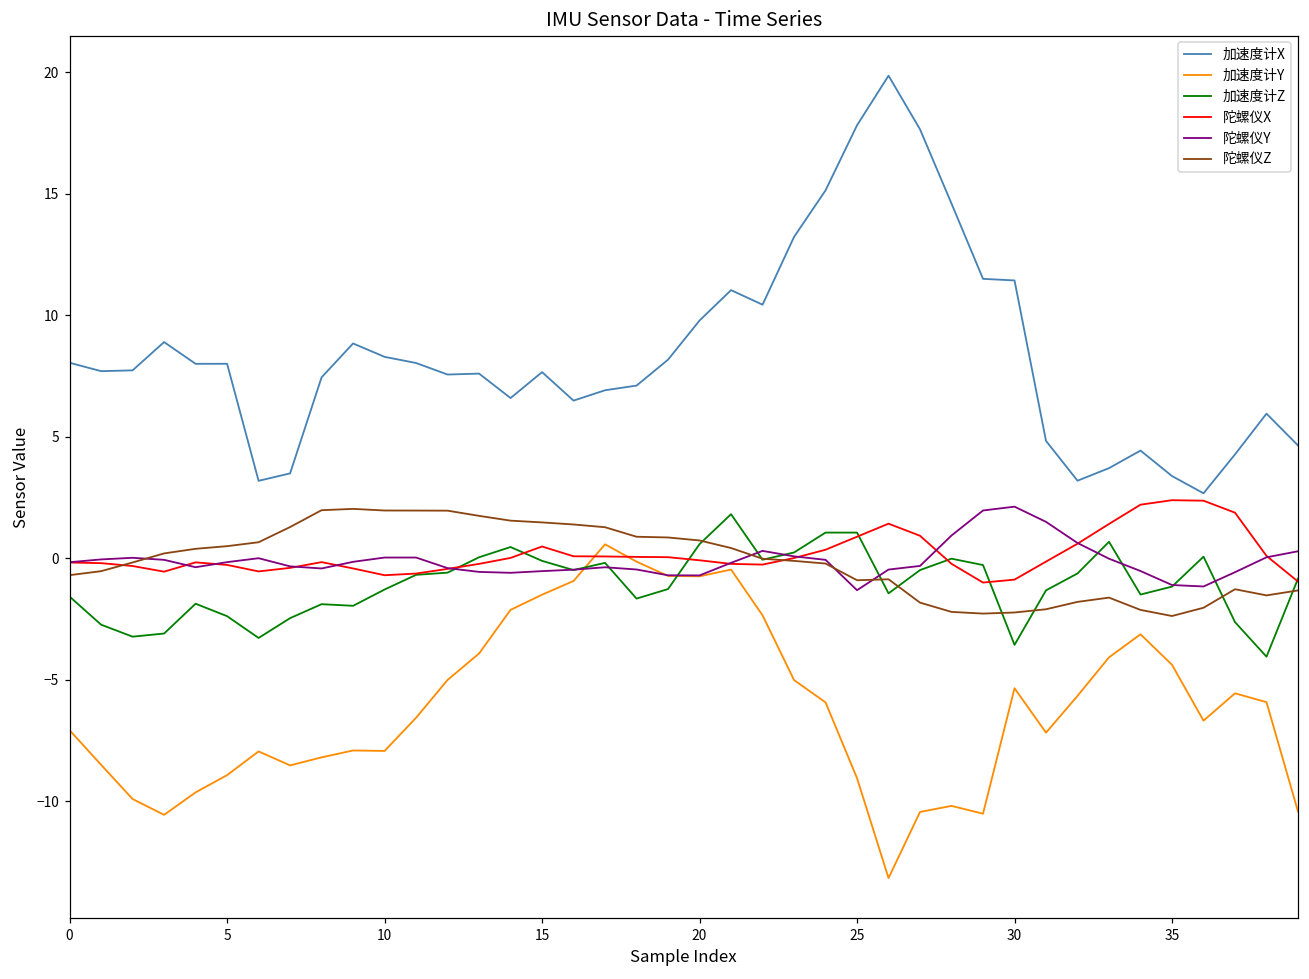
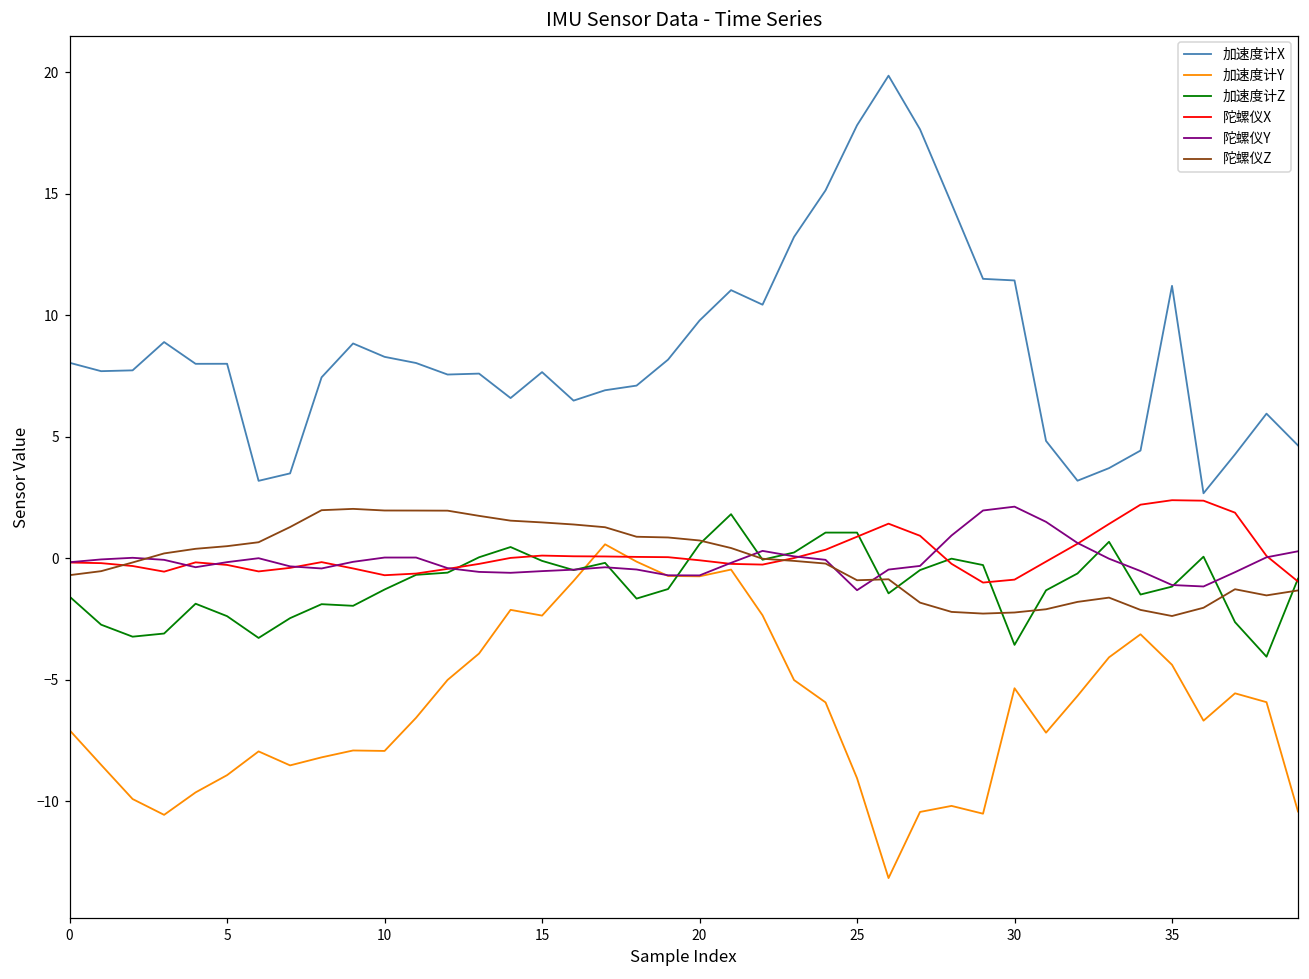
加速度计Y, 15: -1.5 -> -2.4
陀螺仪X, 15: 0.5 -> 0.1
加速度计X, 35: 3.4 -> 11.2
